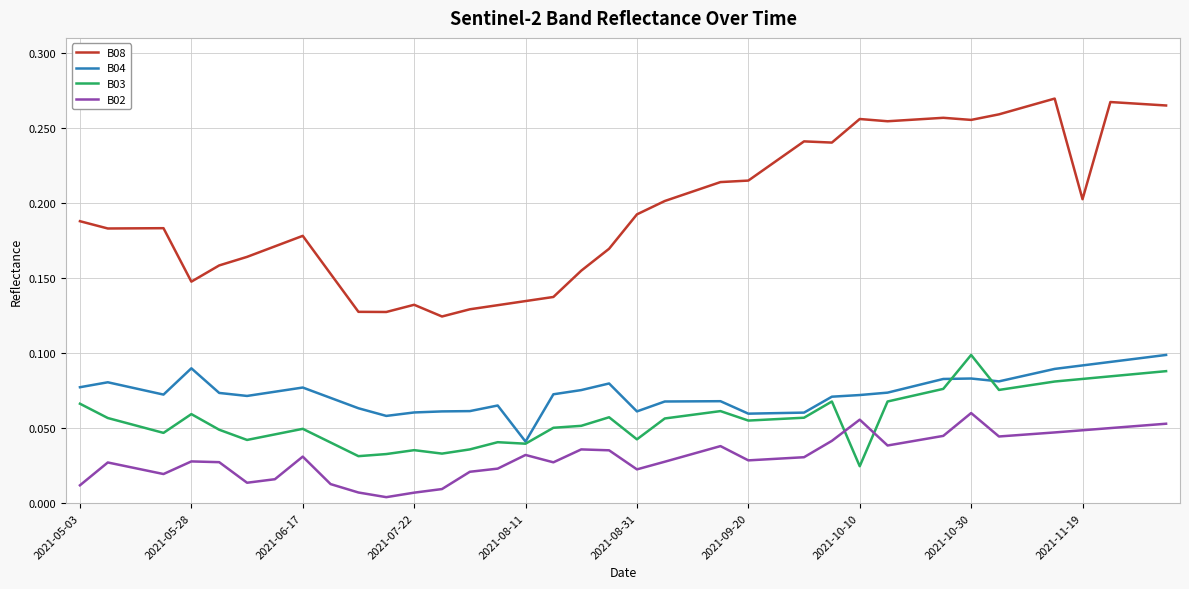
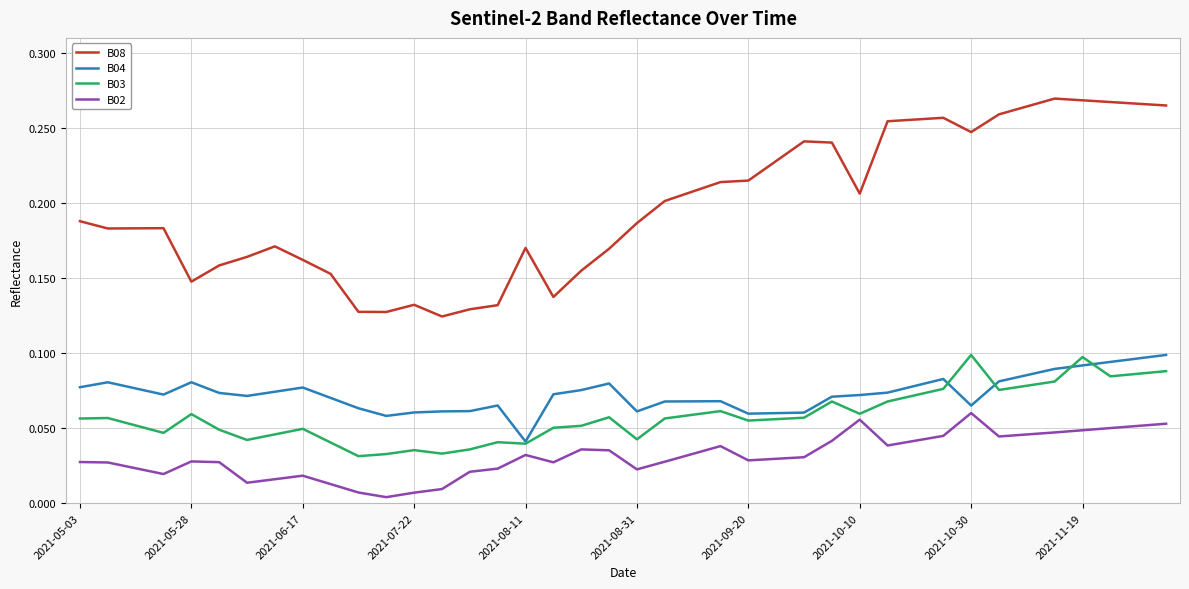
B03, 2021-05-03: 0.066 -> 0.056
B02, 2021-05-03: 0.012 -> 0.027
B04, 2021-05-28: 0.090 -> 0.081
B08, 2021-06-17: 0.178 -> 0.162
B02, 2021-06-17: 0.031 -> 0.018
B08, 2021-08-11: 0.135 -> 0.170
B08, 2021-08-31: 0.192 -> 0.187
B08, 2021-10-10: 0.256 -> 0.206
B03, 2021-10-10: 0.025 -> 0.060
B08, 2021-10-30: 0.255 -> 0.247
B04, 2021-10-30: 0.083 -> 0.065
B08, 2021-11-19: 0.202 -> 0.268
B03, 2021-11-19: 0.083 -> 0.097
